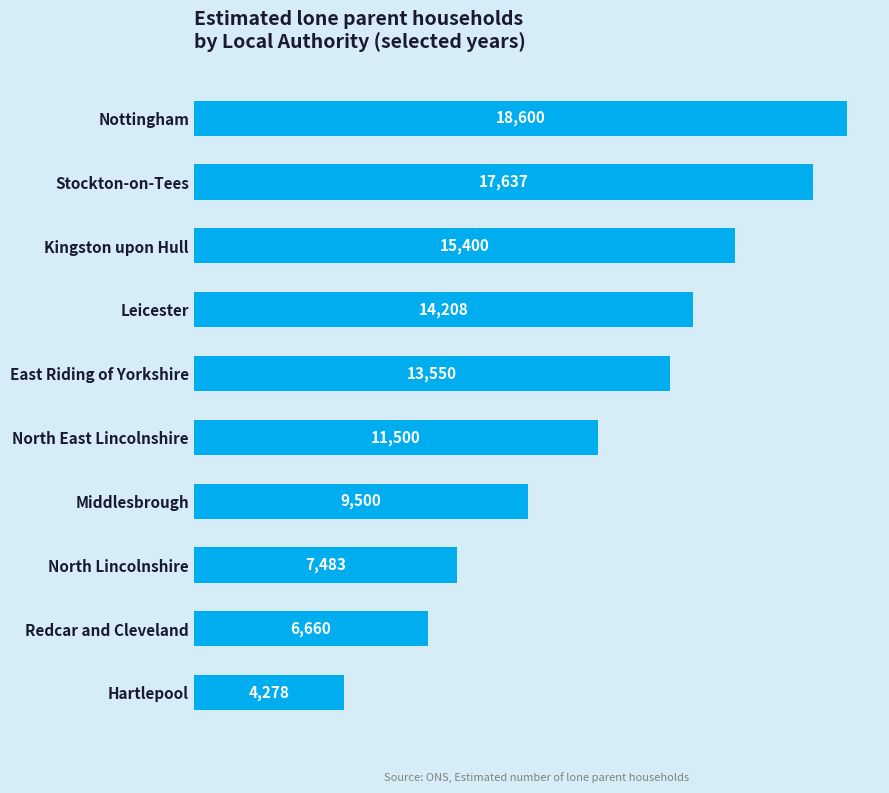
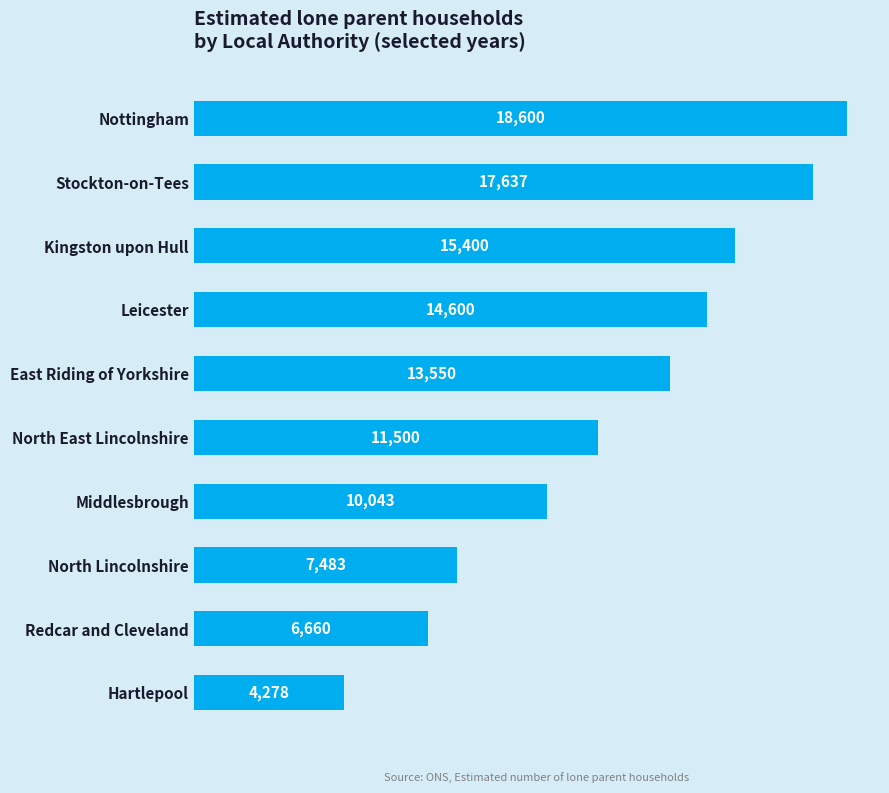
Leicester: 14,208 -> 14,600
Middlesbrough: 9,500 -> 10,043
